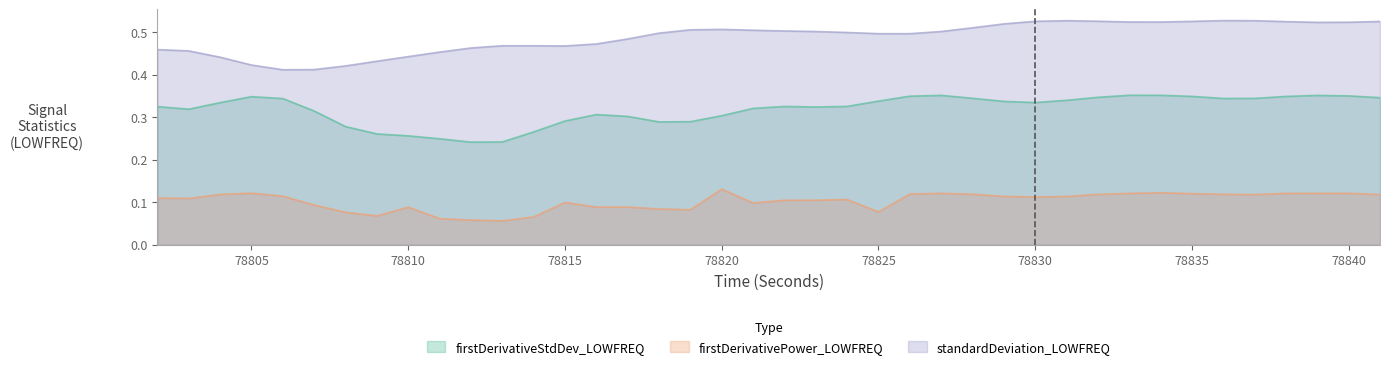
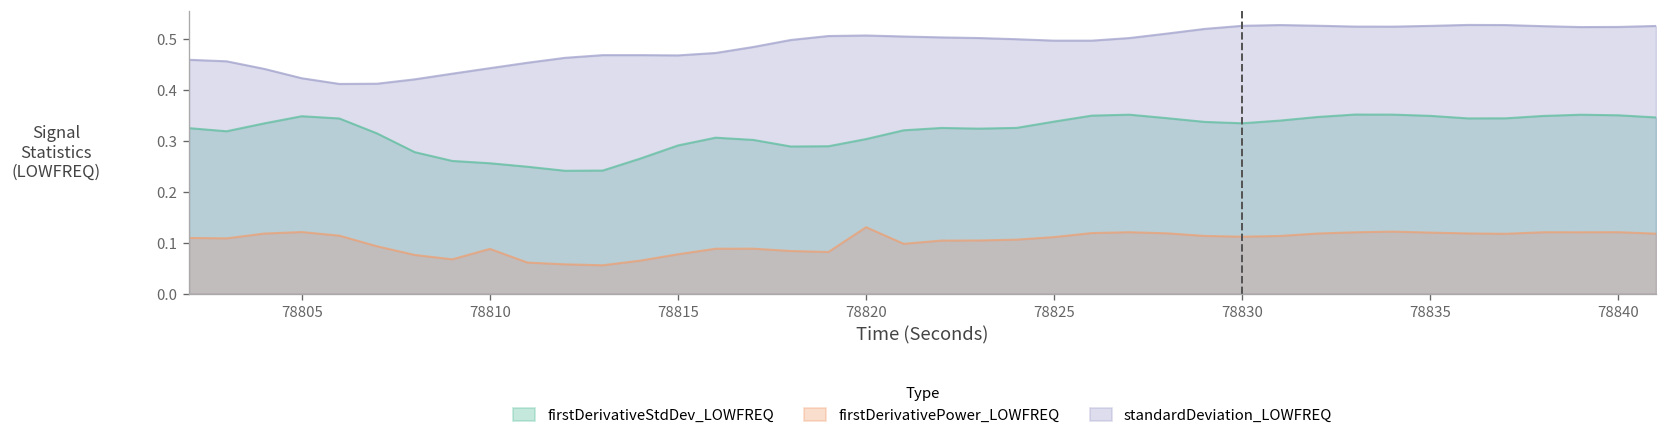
firstDerivativePower_LOWFREQ, 78815: 0.10 -> 0.08
firstDerivativePower_LOWFREQ, 78825: 0.08 -> 0.11
